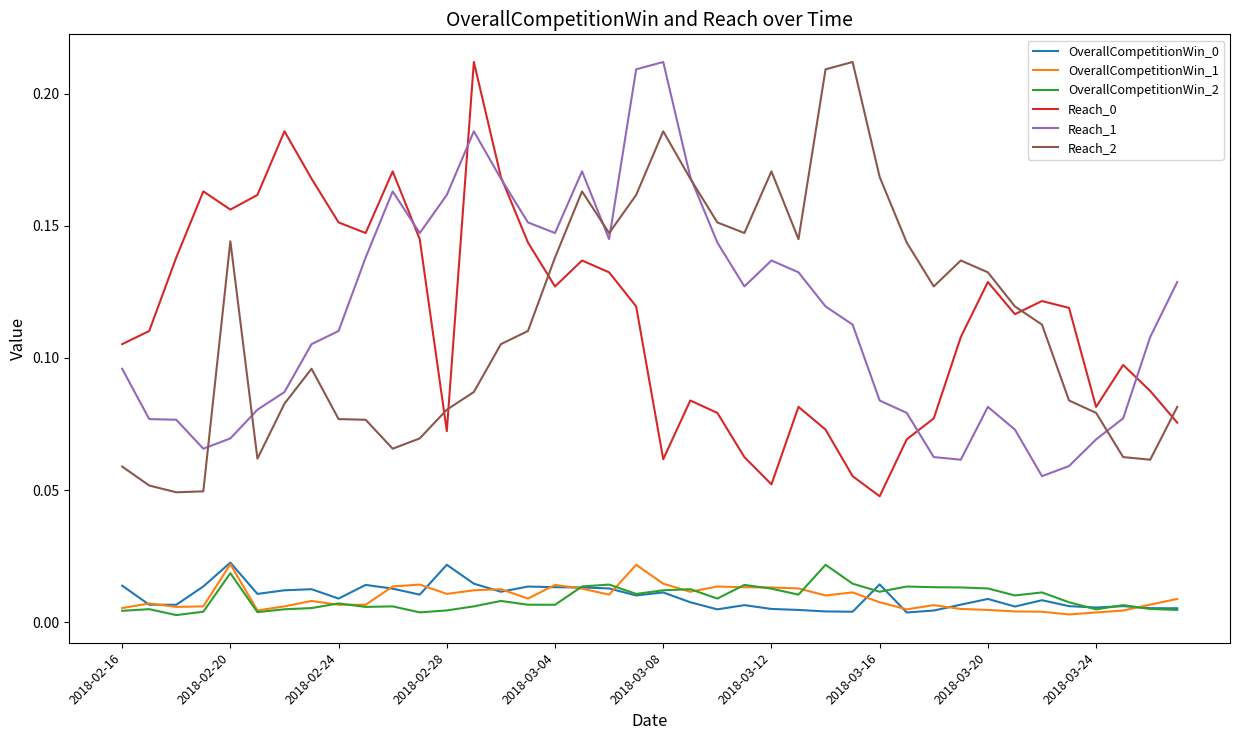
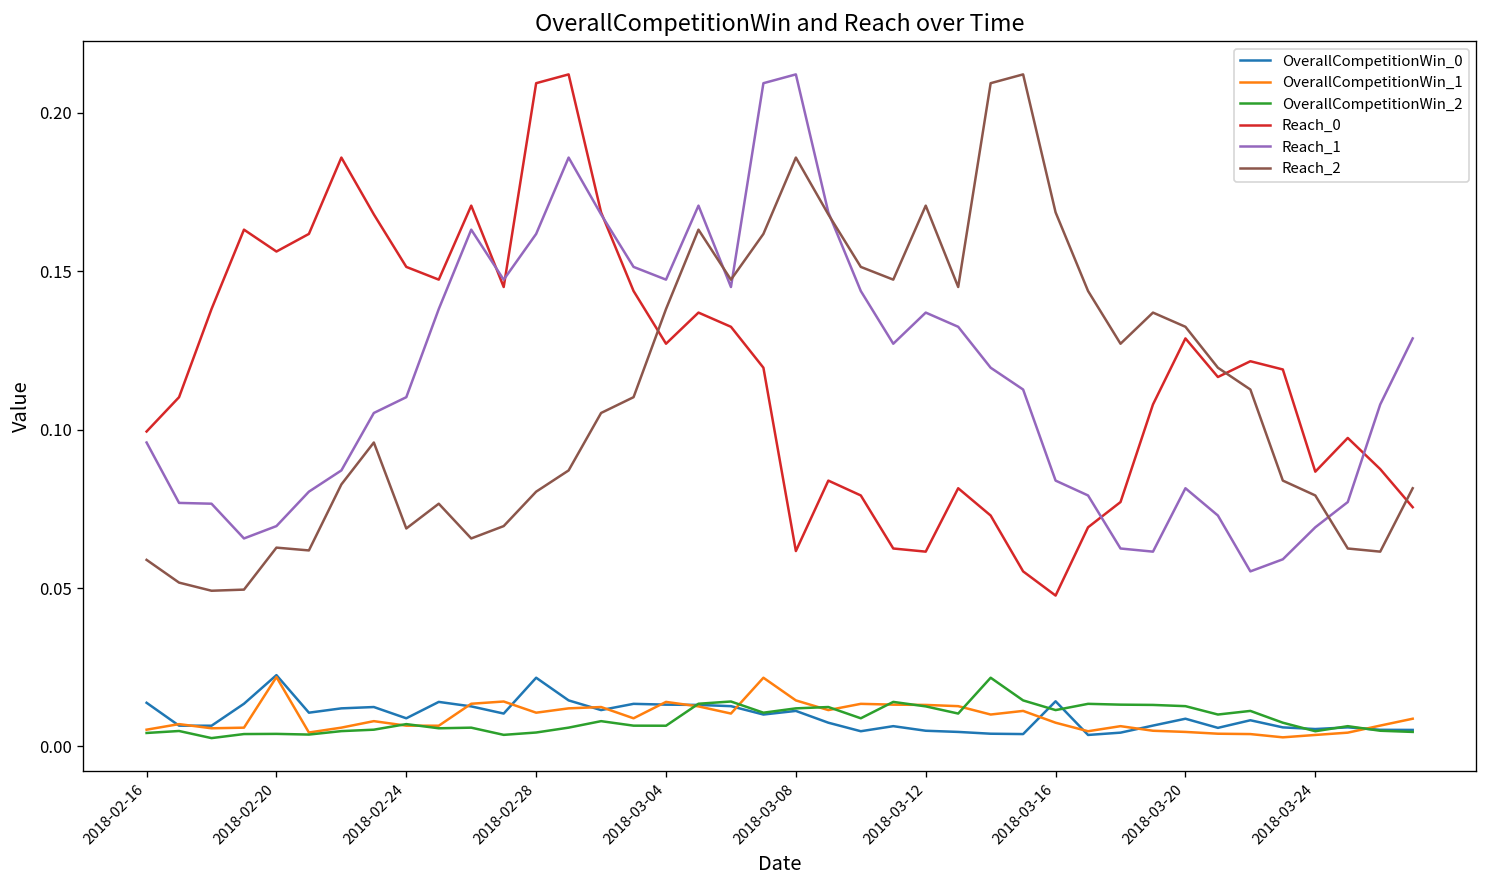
Reach_0, 2018-02-16: 0.105 -> 0.099
OverallCompetitionWin_2, 2018-02-20: 0.019 -> 0.004
Reach_2, 2018-02-20: 0.144 -> 0.063
Reach_2, 2018-02-24: 0.077 -> 0.069
Reach_0, 2018-02-28: 0.072 -> 0.209
Reach_0, 2018-03-12: 0.052 -> 0.061
Reach_0, 2018-03-24: 0.081 -> 0.087
